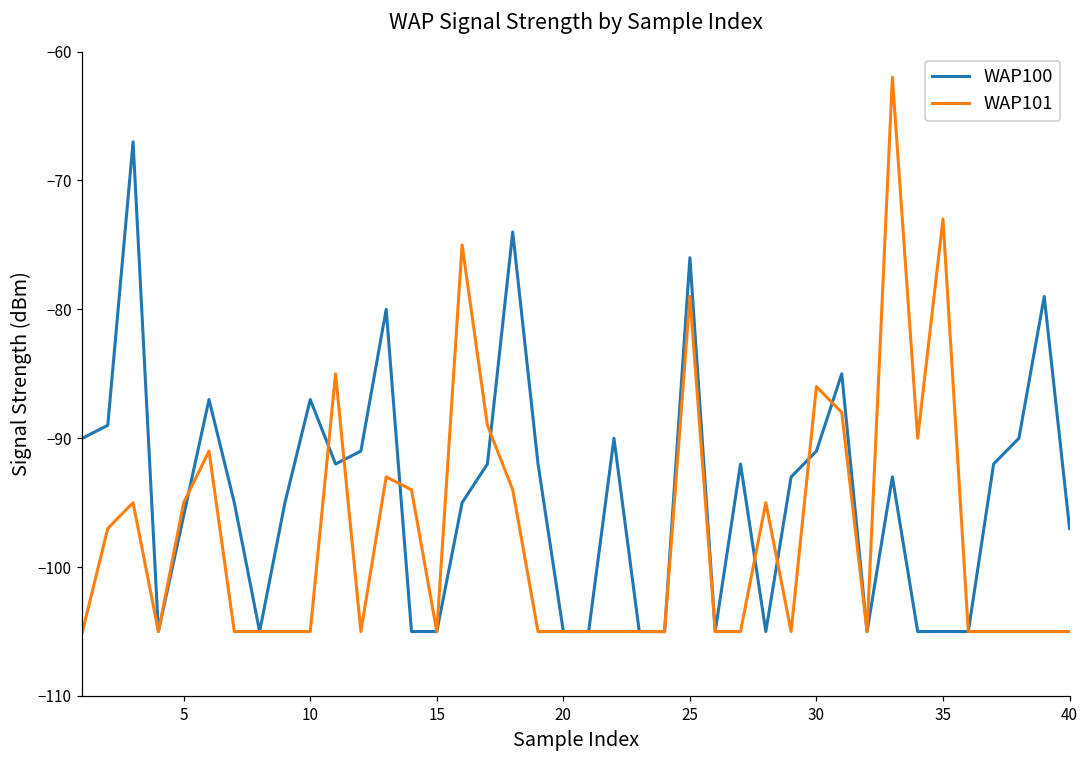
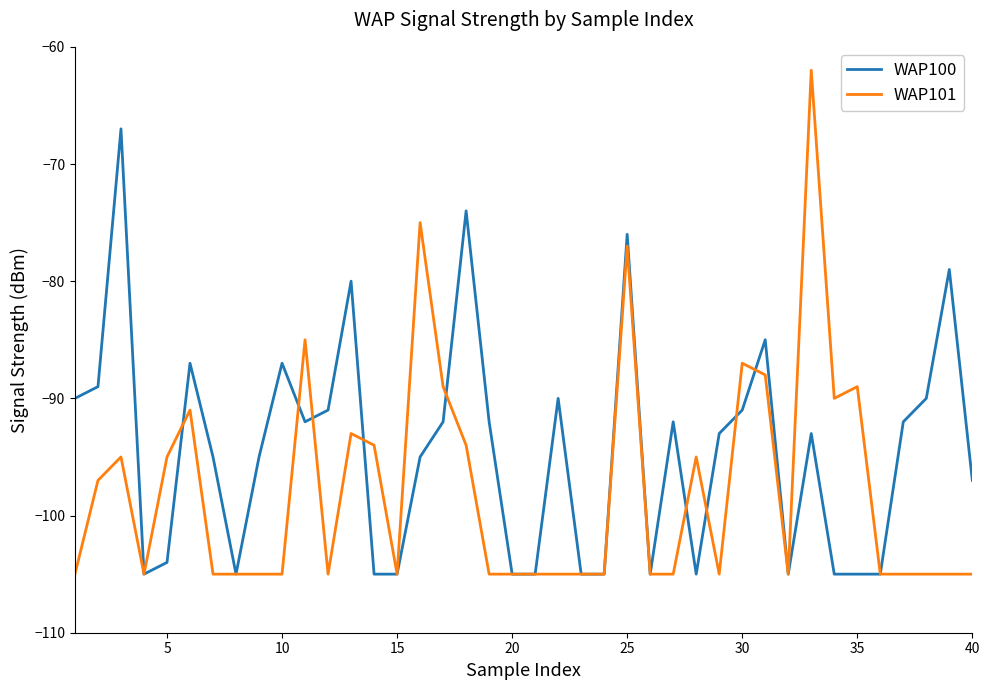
WAP100, 5: -96 -> -104
WAP101, 25: -79 -> -77
WAP101, 30: -86 -> -87
WAP101, 35: -73 -> -89
